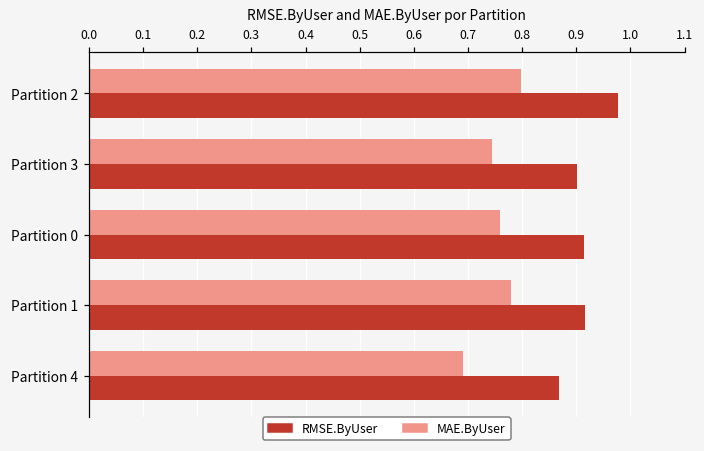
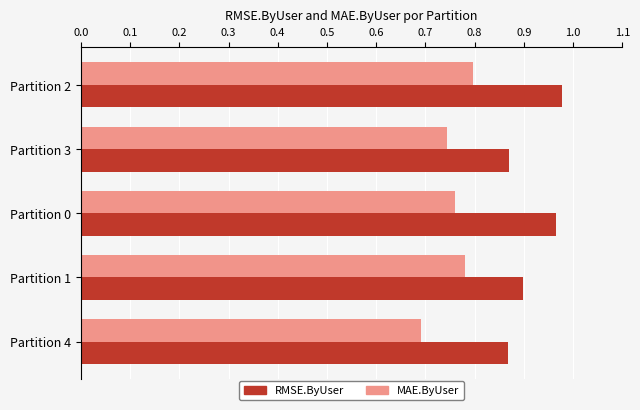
RMSE.ByUser, Partition 3: 0.90 -> 0.87
RMSE.ByUser, Partition 0: 0.91 -> 0.97
RMSE.ByUser, Partition 1: 0.92 -> 0.90
